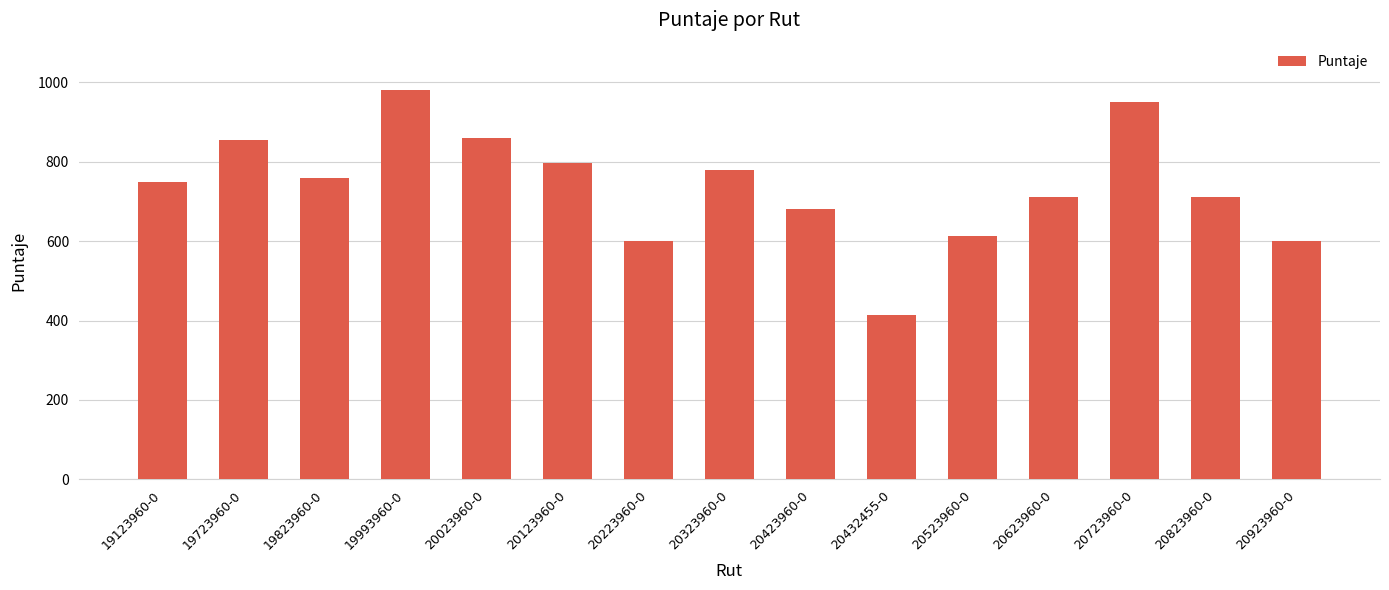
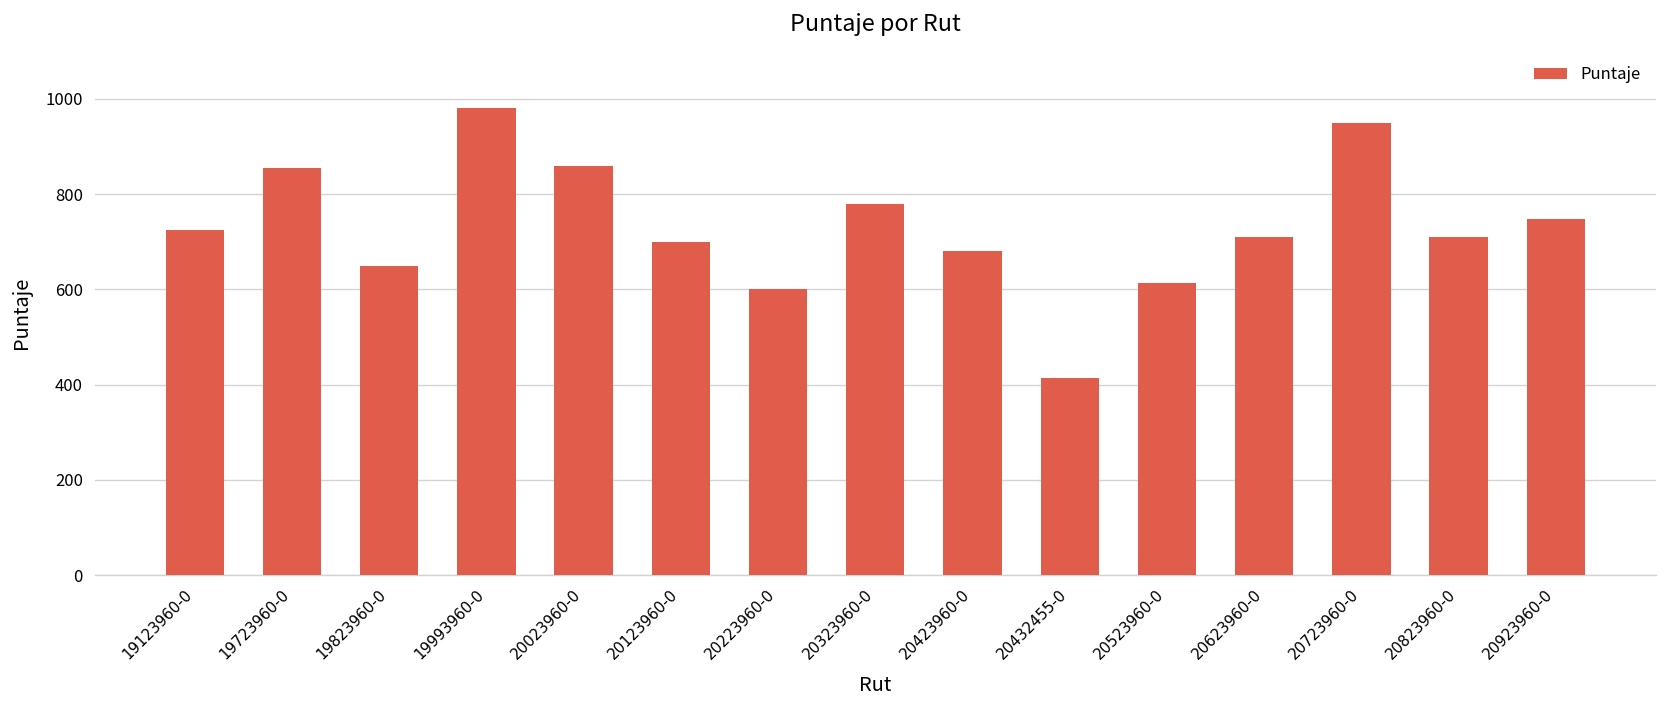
19123960-0: 750 -> 720
19823960-0: 760 -> 650
20123960-0: 800 -> 700
20923960-0: 600 -> 750
